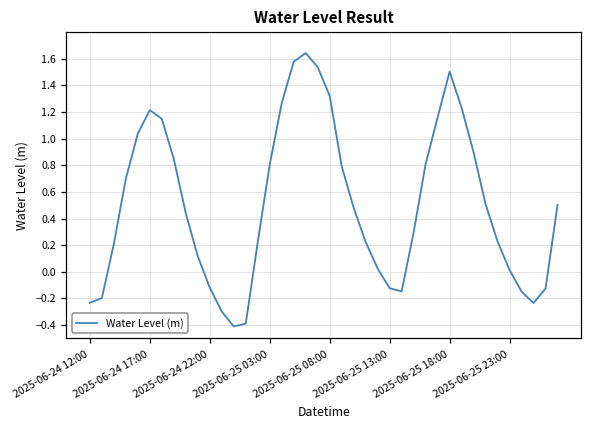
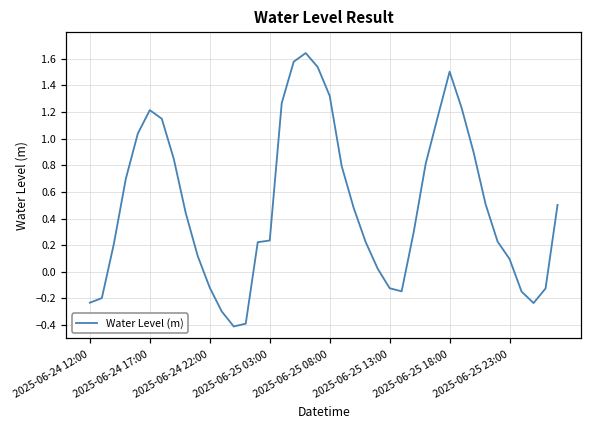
2025-06-25 03:00: 0.81 -> 0.24
2025-06-25 23:00: 0.01 -> 0.10
